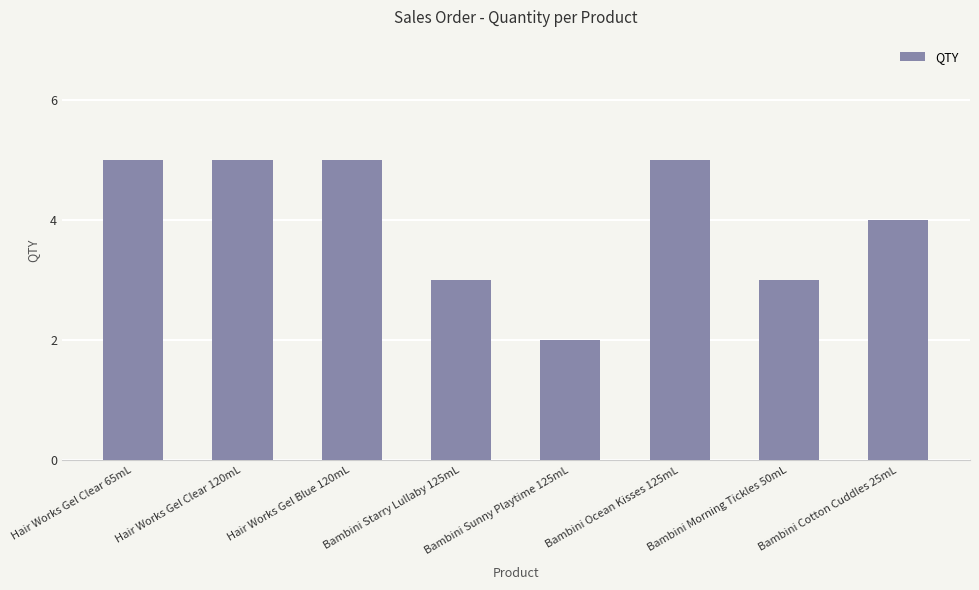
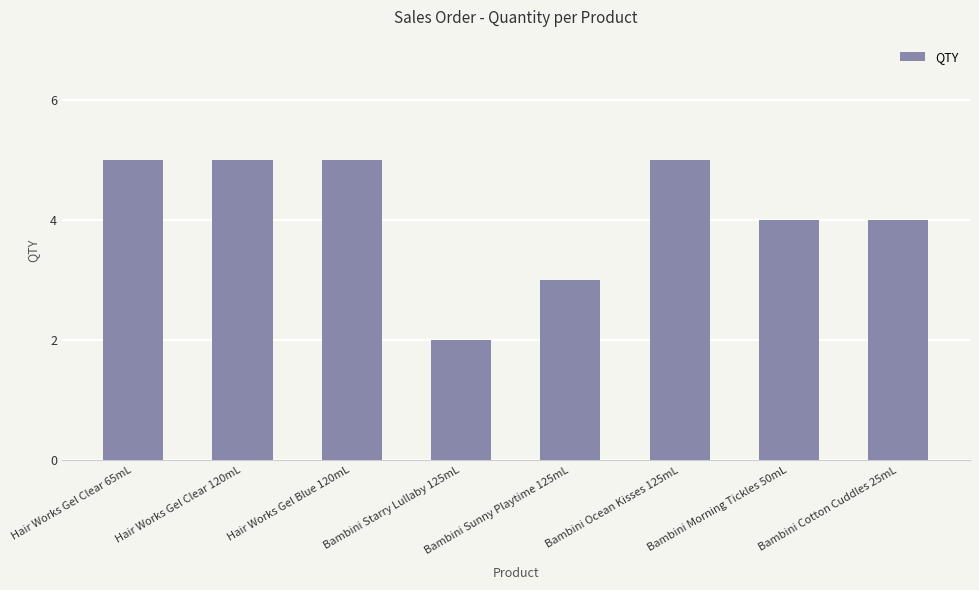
Bambini Starry Lullaby 125mL: 3 -> 2
Bambini Sunny Playtime 125mL: 2 -> 3
Bambini Morning Tickles 50mL: 3 -> 4
